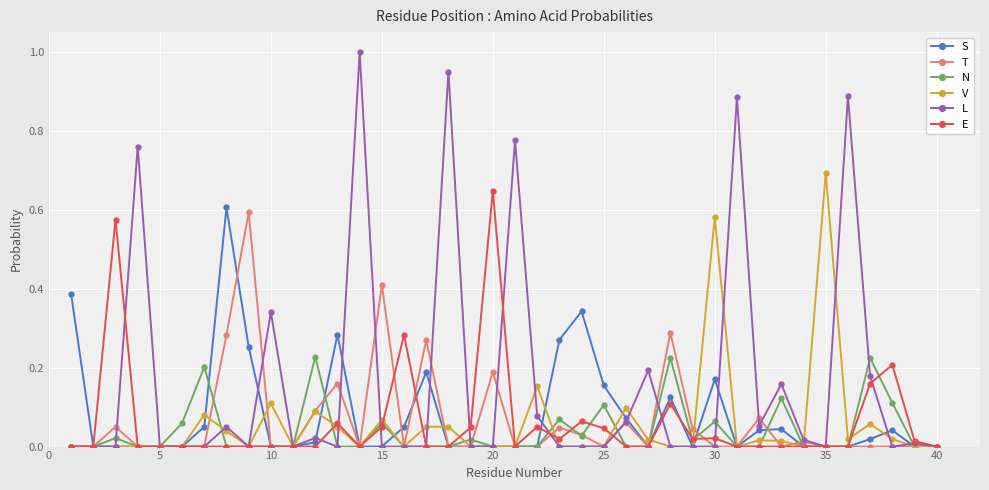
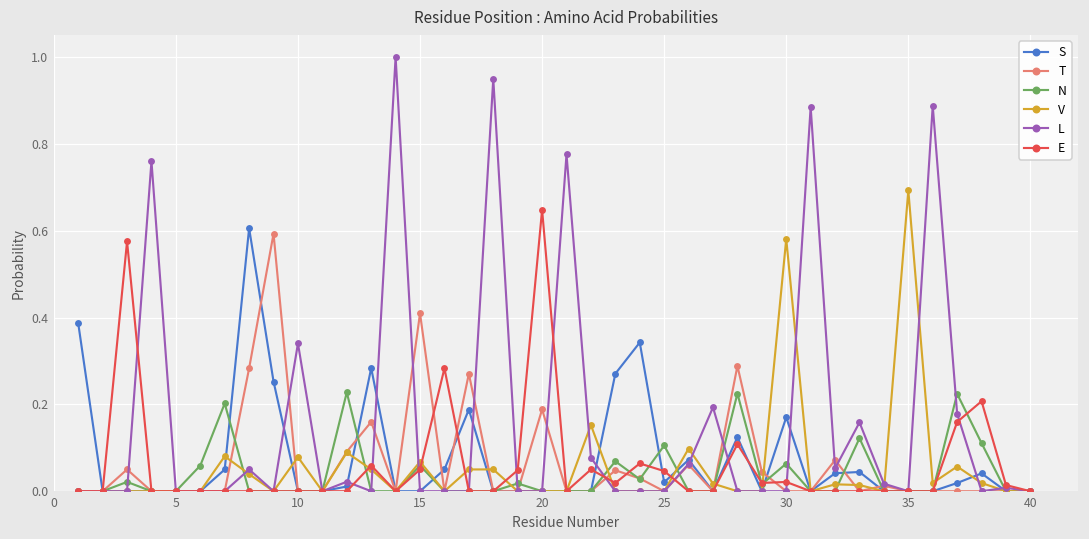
V, 10: 0.11 -> 0.08
S, 25: 0.15 -> 0.02
